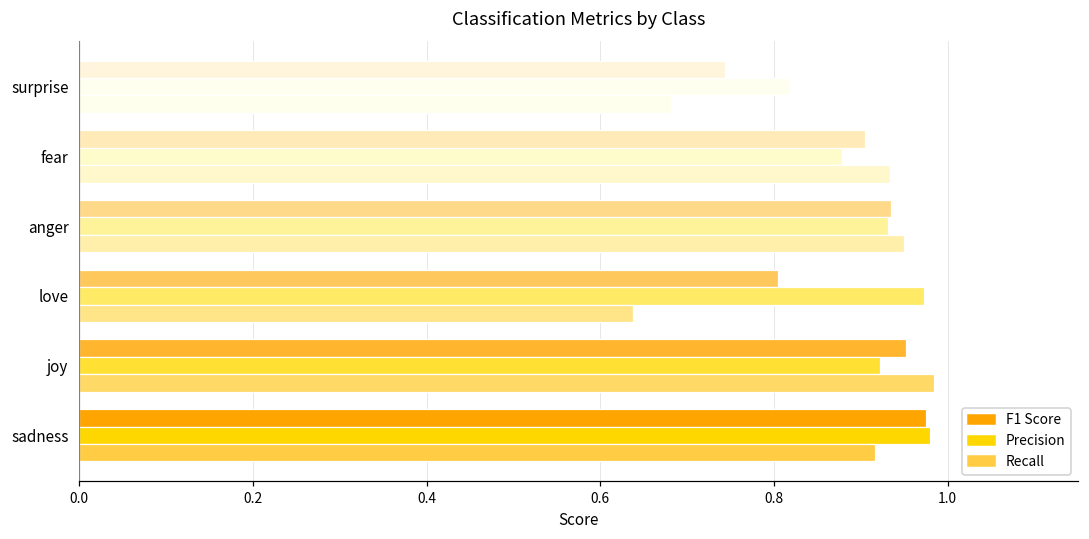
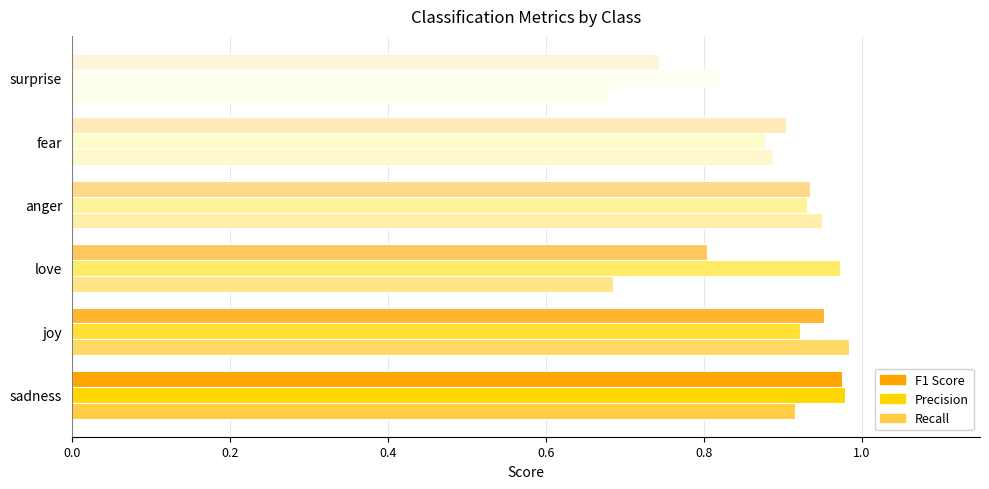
Recall, fear: 0.93 -> 0.89
Recall, love: 0.64 -> 0.69
